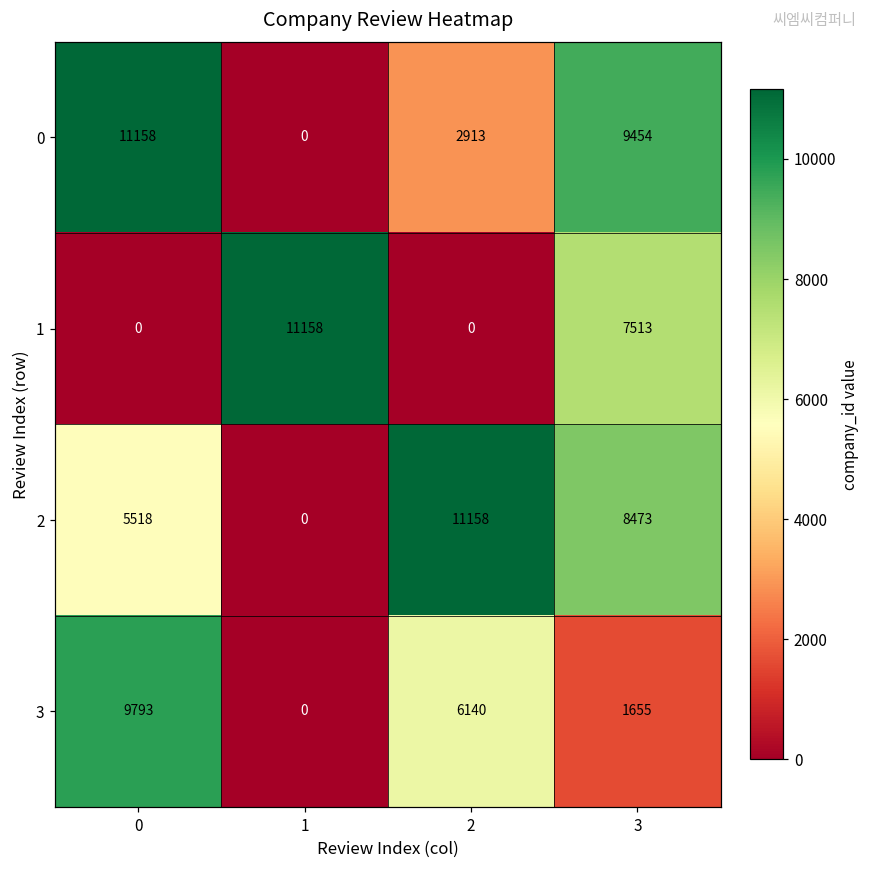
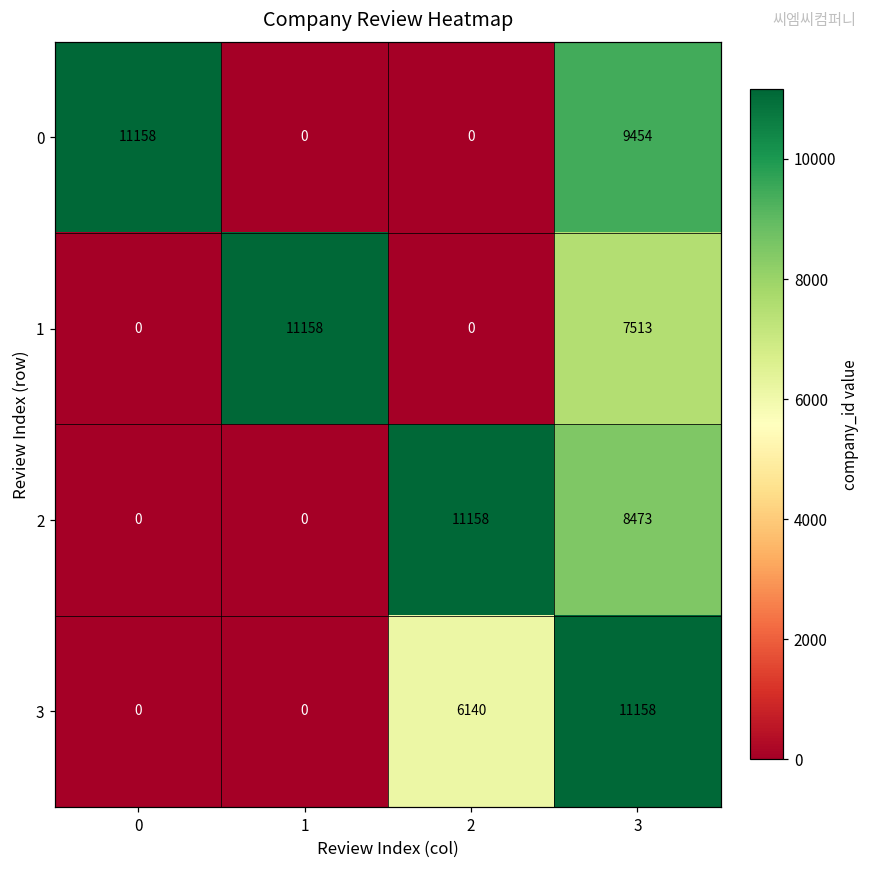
0, 2: 2913 -> 0
2, 0: 5518 -> 0
3, 0: 9793 -> 0
3, 3: 1655 -> 11158
